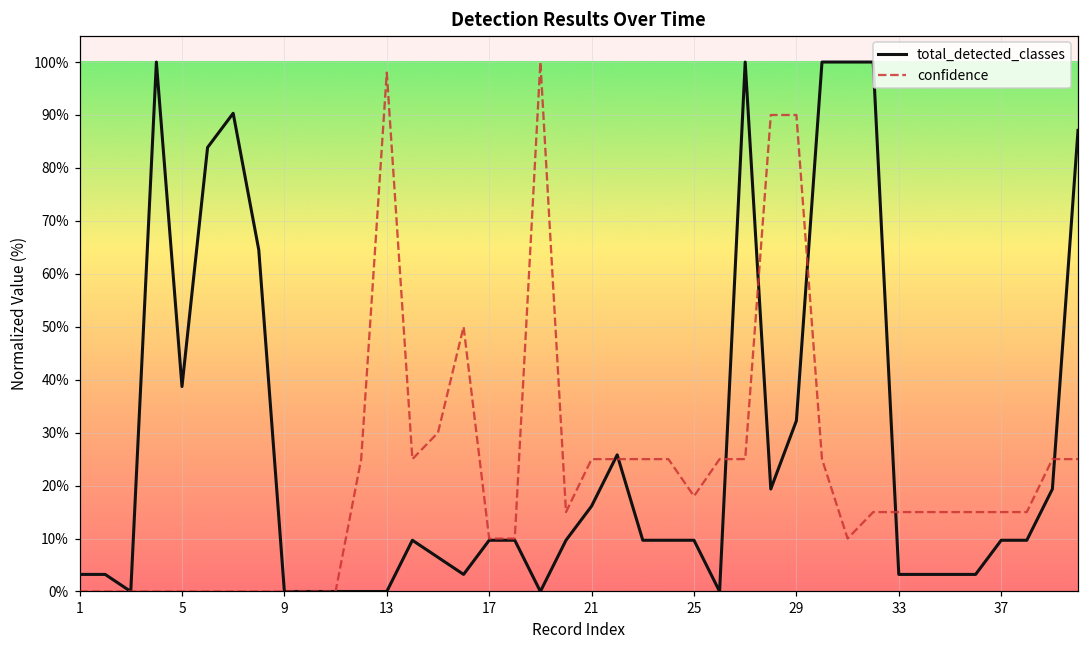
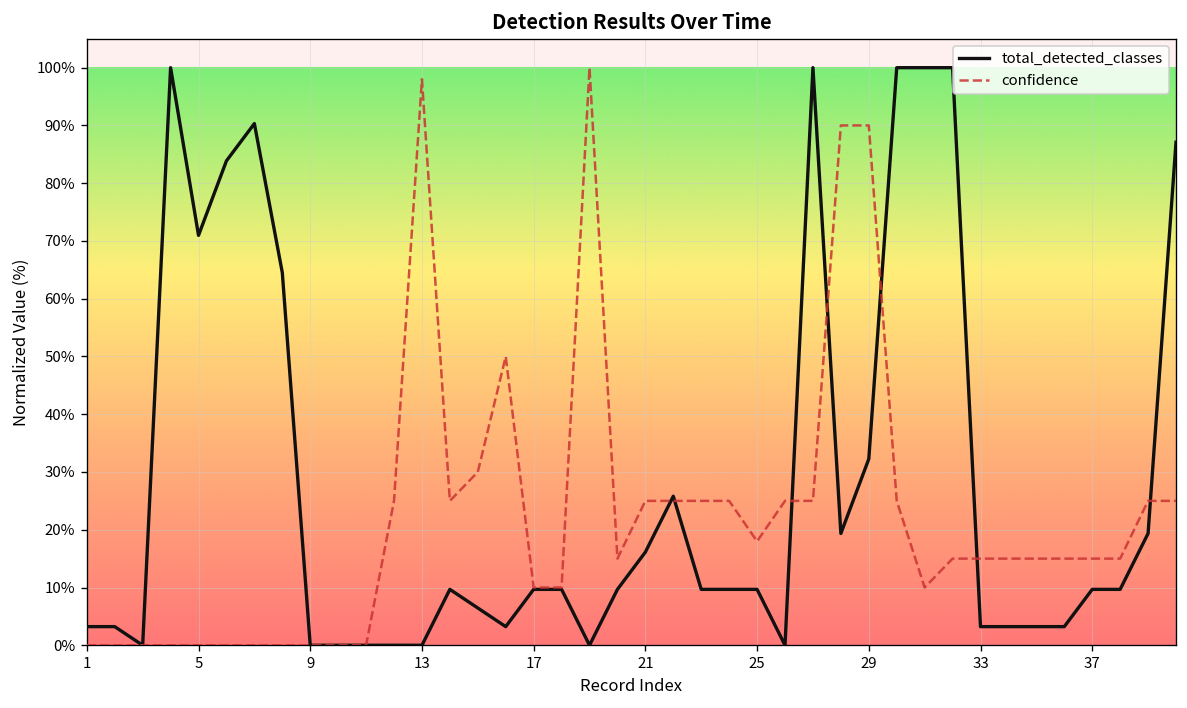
total_detected_classes, 5: 39% -> 71%
